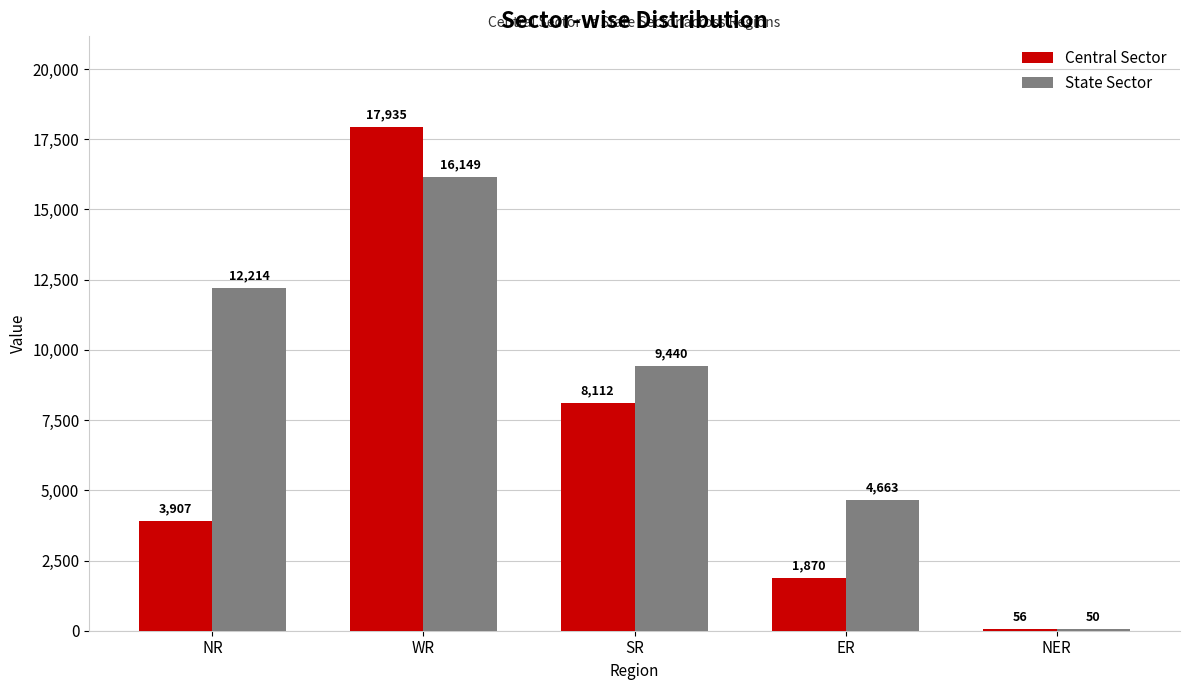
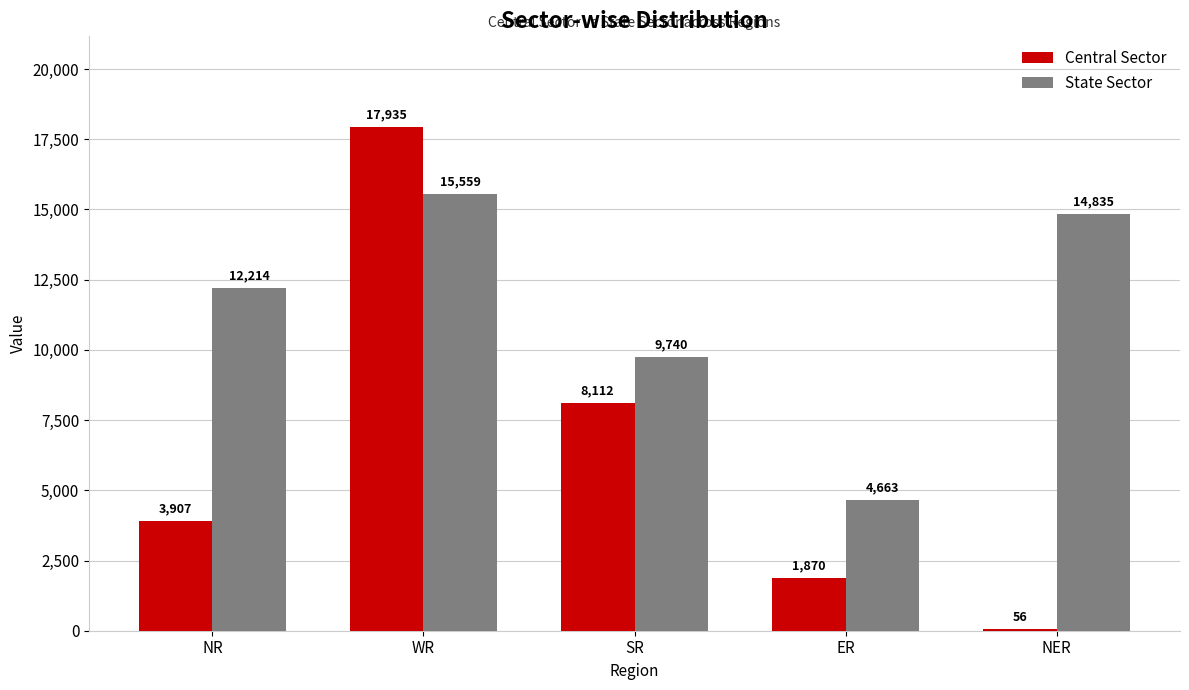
State Sector, WR: 16,149 -> 15,559
State Sector, SR: 9,440 -> 9,740
State Sector, NER: 50 -> 14,835
